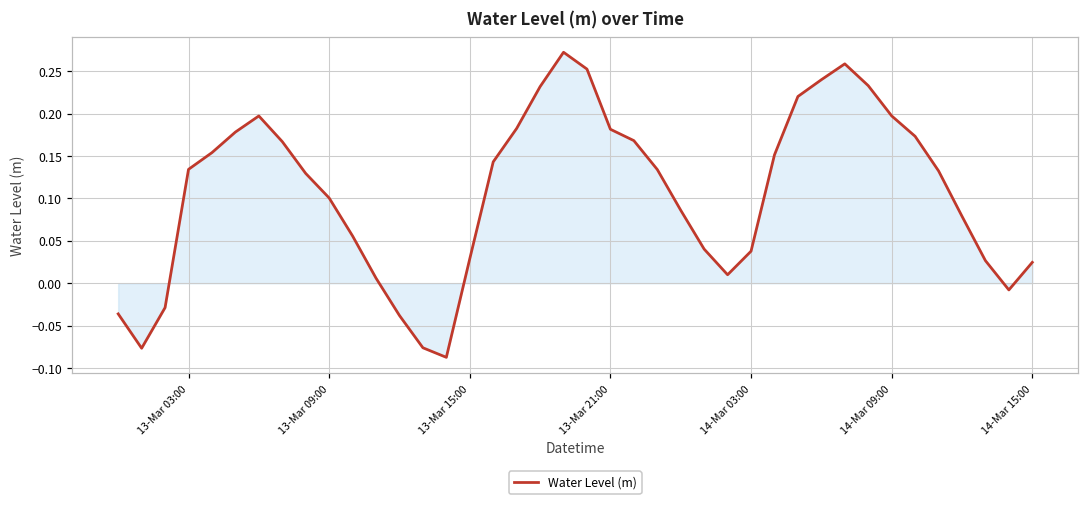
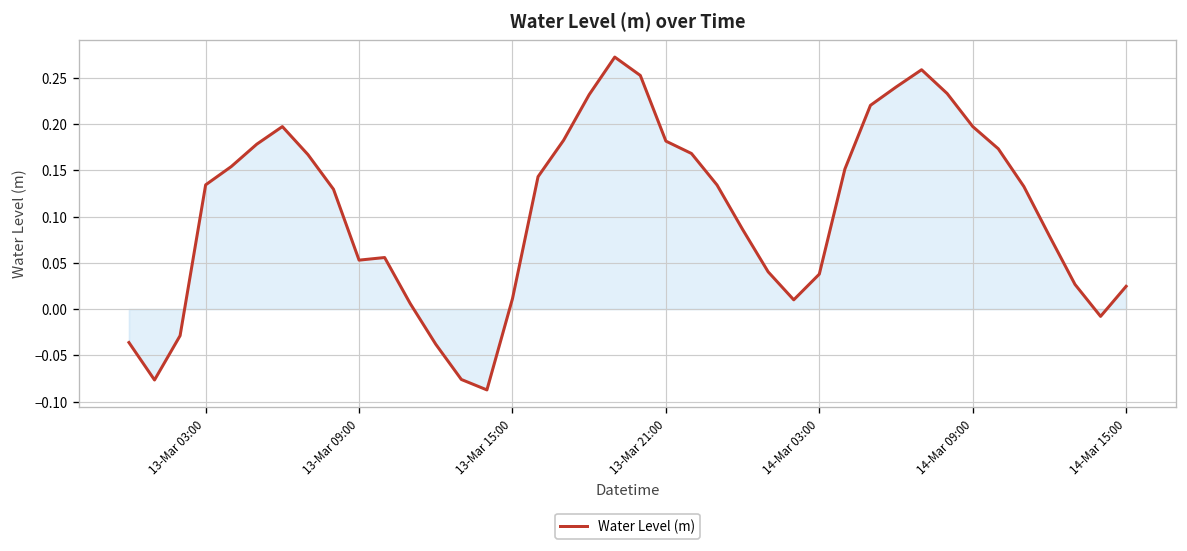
Water Level (m), 13-Mar 09:00: 0.10 -> 0.05
Water Level (m), 13-Mar 15:00: 0.03 -> 0.01
